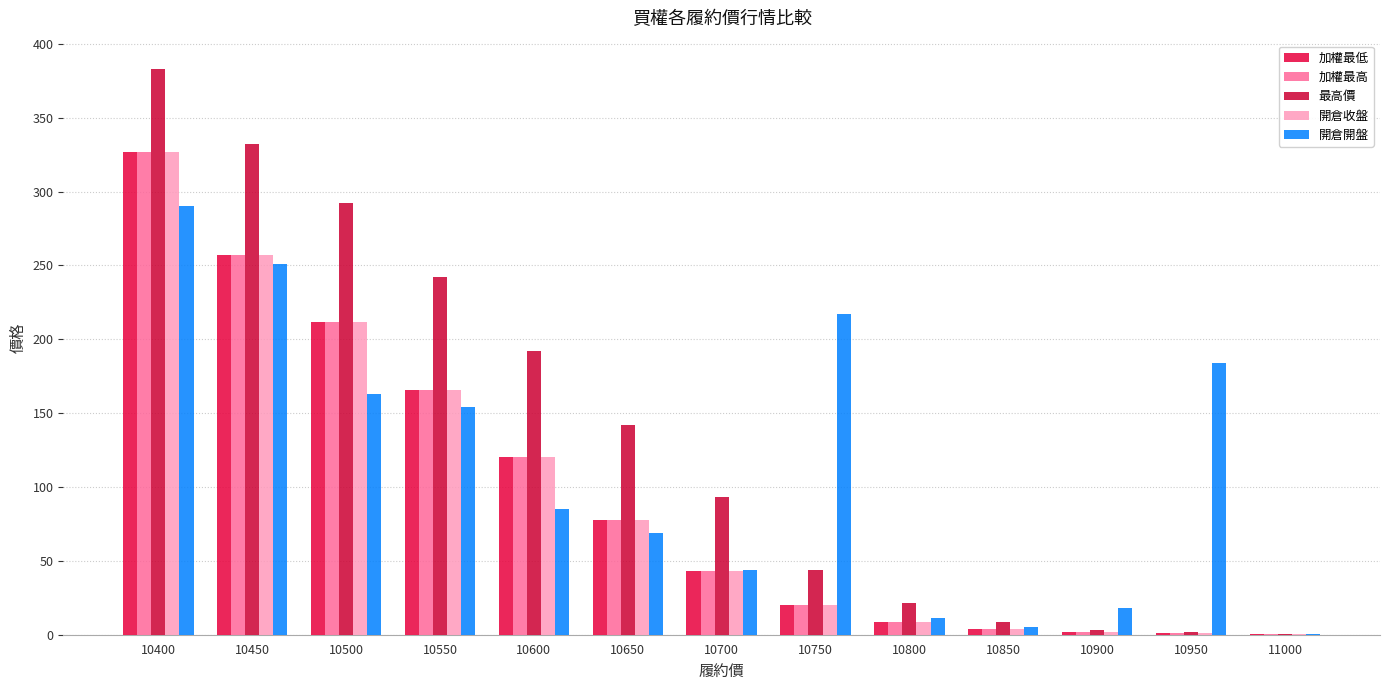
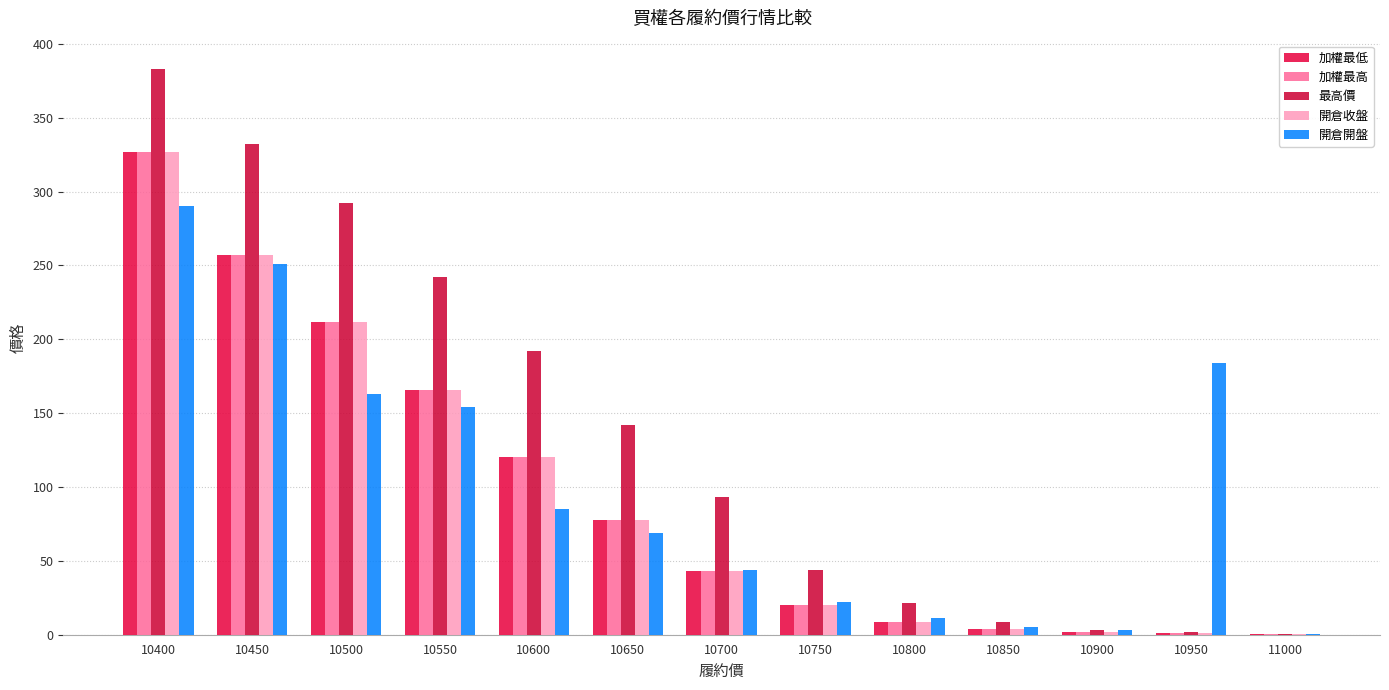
開倉開盤, 10750: 217 -> 22
開倉開盤, 10900: 18 -> 3
